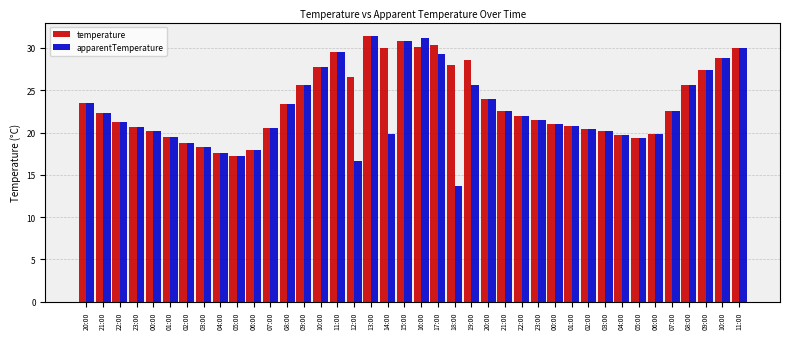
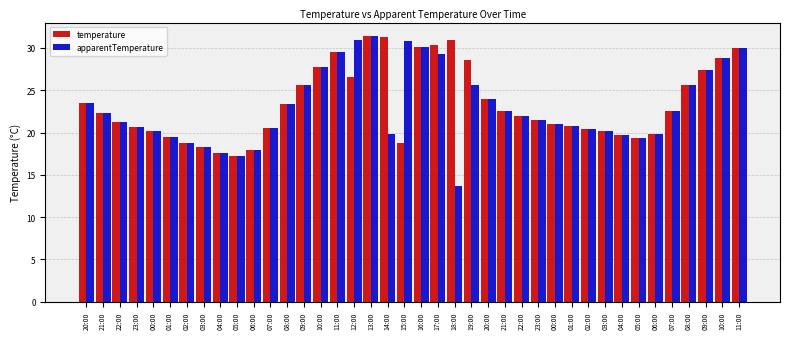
apparentTemperature, 12:00: 17 -> 31
temperature, 14:00: 30 -> 31
temperature, 15:00: 31 -> 19
apparentTemperature, 16:00: 31 -> 30
temperature, 18:00: 28 -> 31
